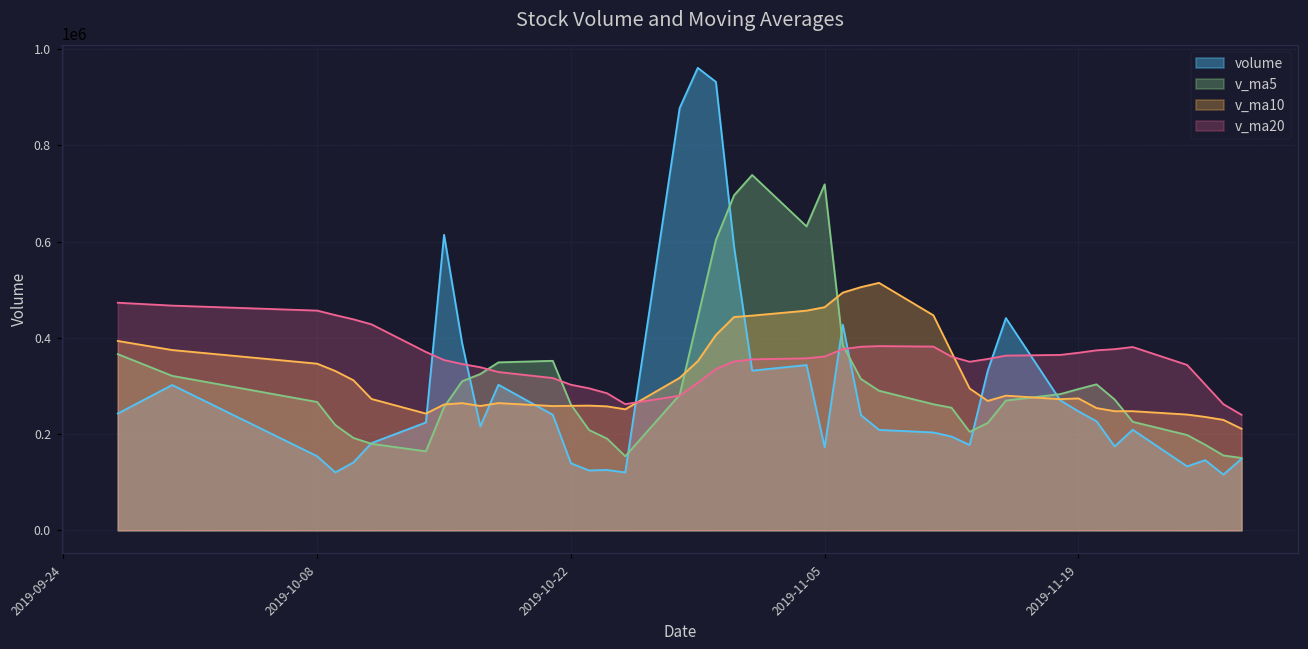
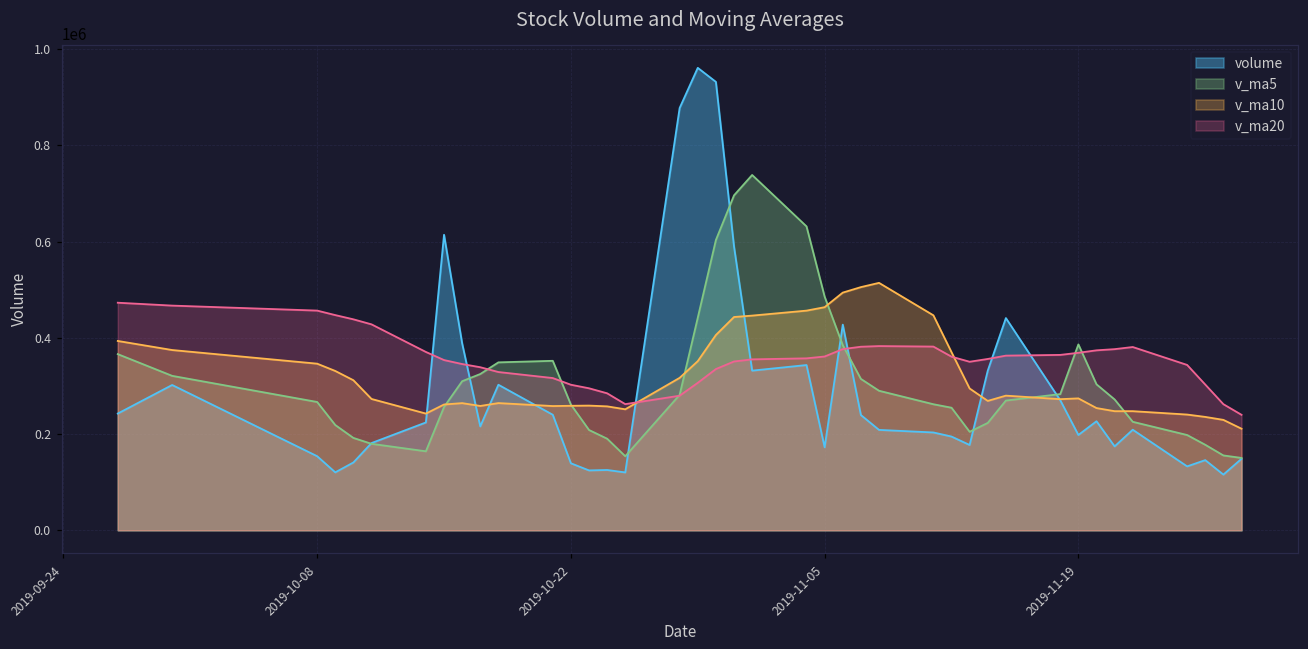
v_ma5, 2019-11-05: 720000 -> 490000
volume, 2019-11-19: 250000 -> 200000
v_ma5, 2019-11-19: 290000 -> 390000
